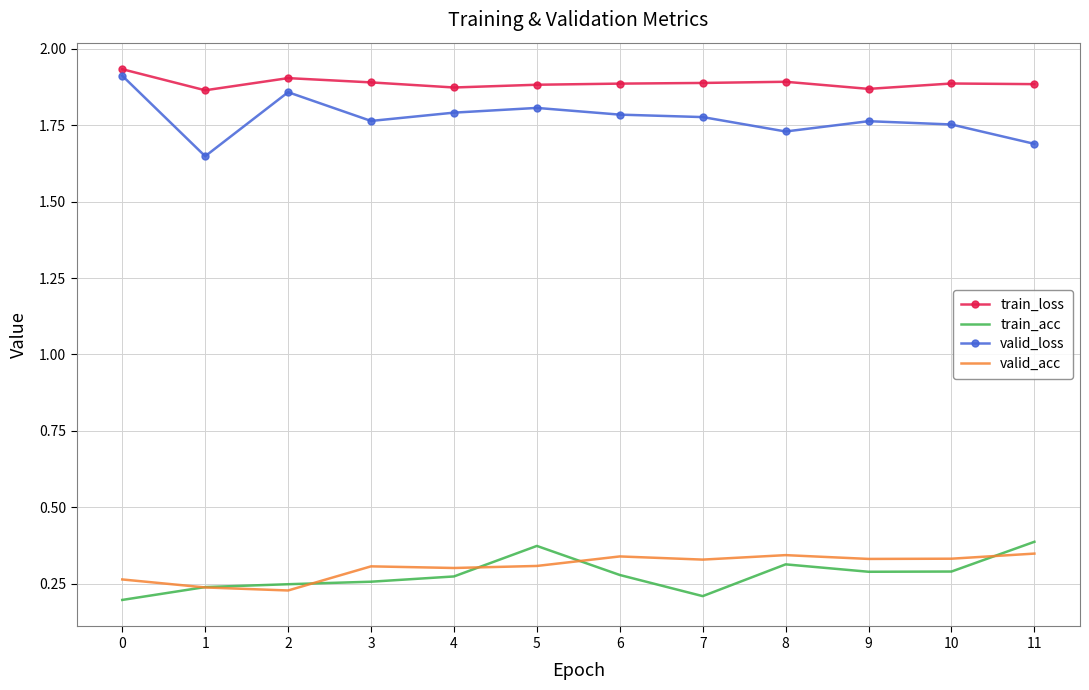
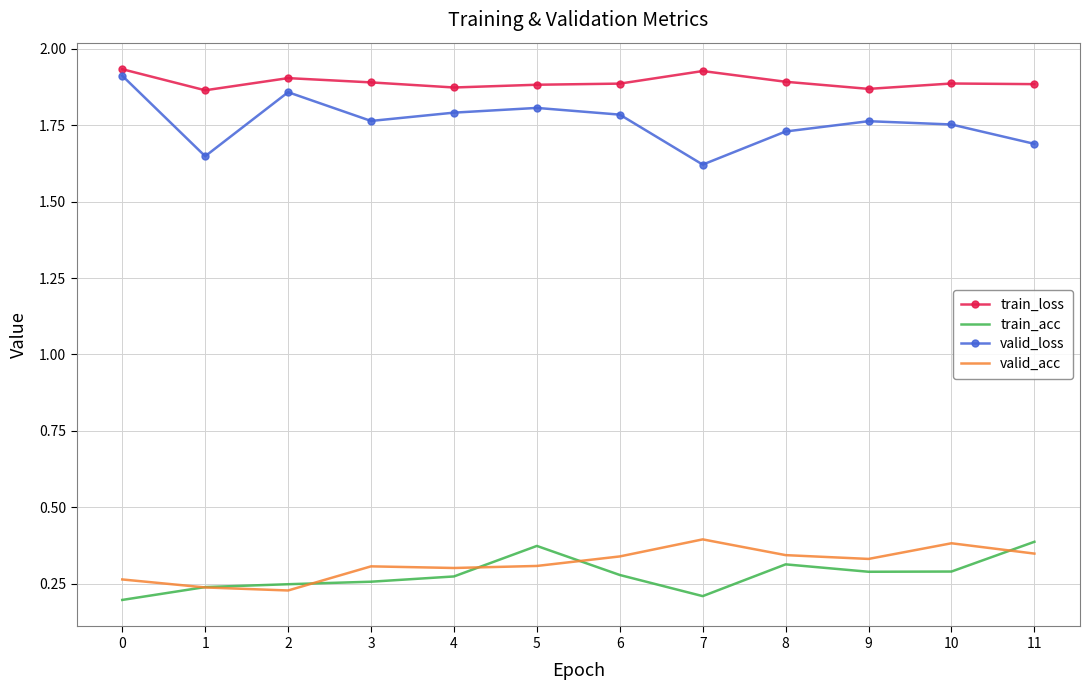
train_loss, 7: 1.89 -> 1.93
valid_loss, 7: 1.78 -> 1.62
valid_acc, 7: 0.33 -> 0.39
valid_acc, 10: 0.33 -> 0.38
